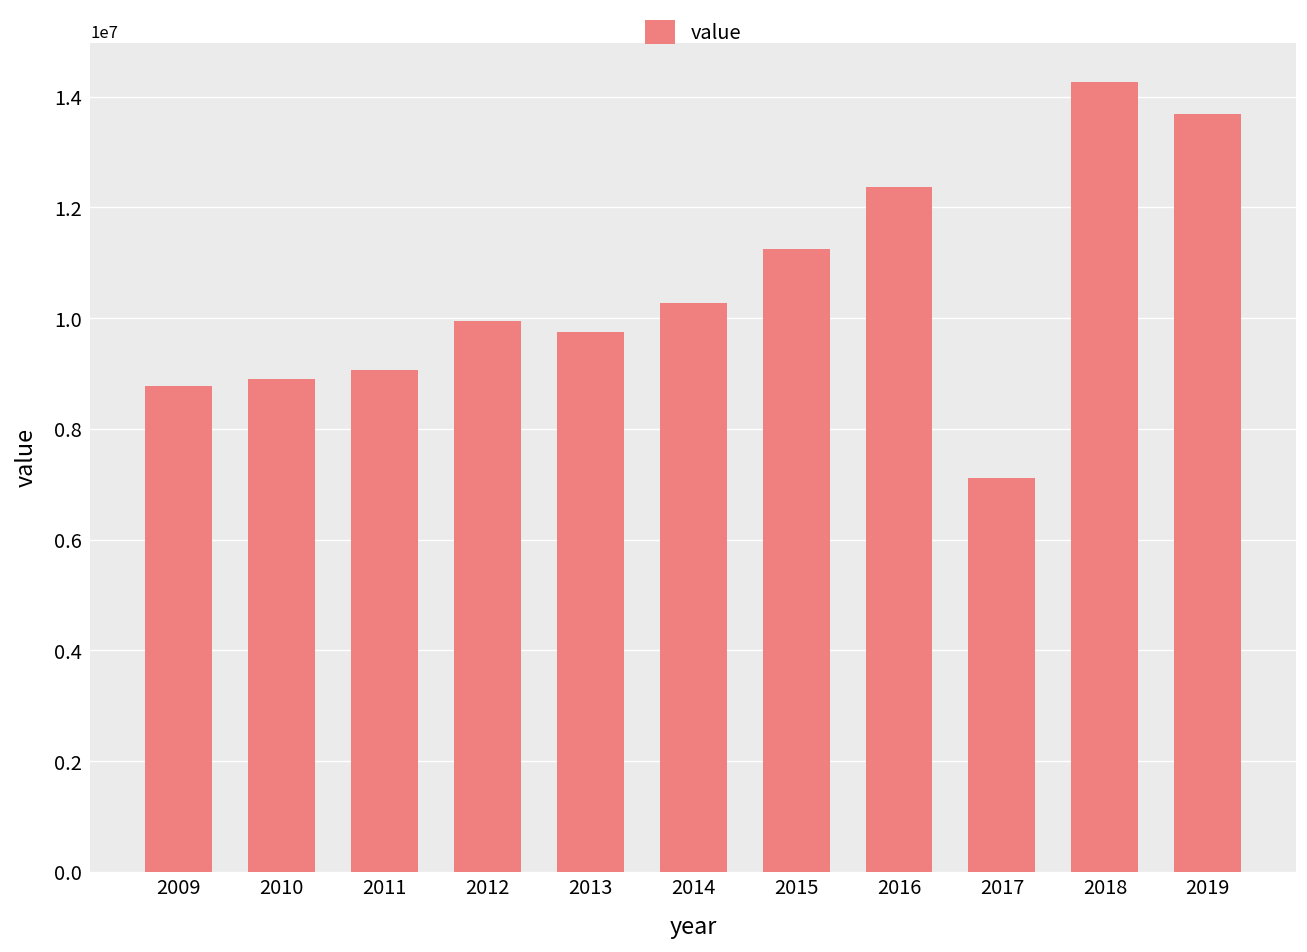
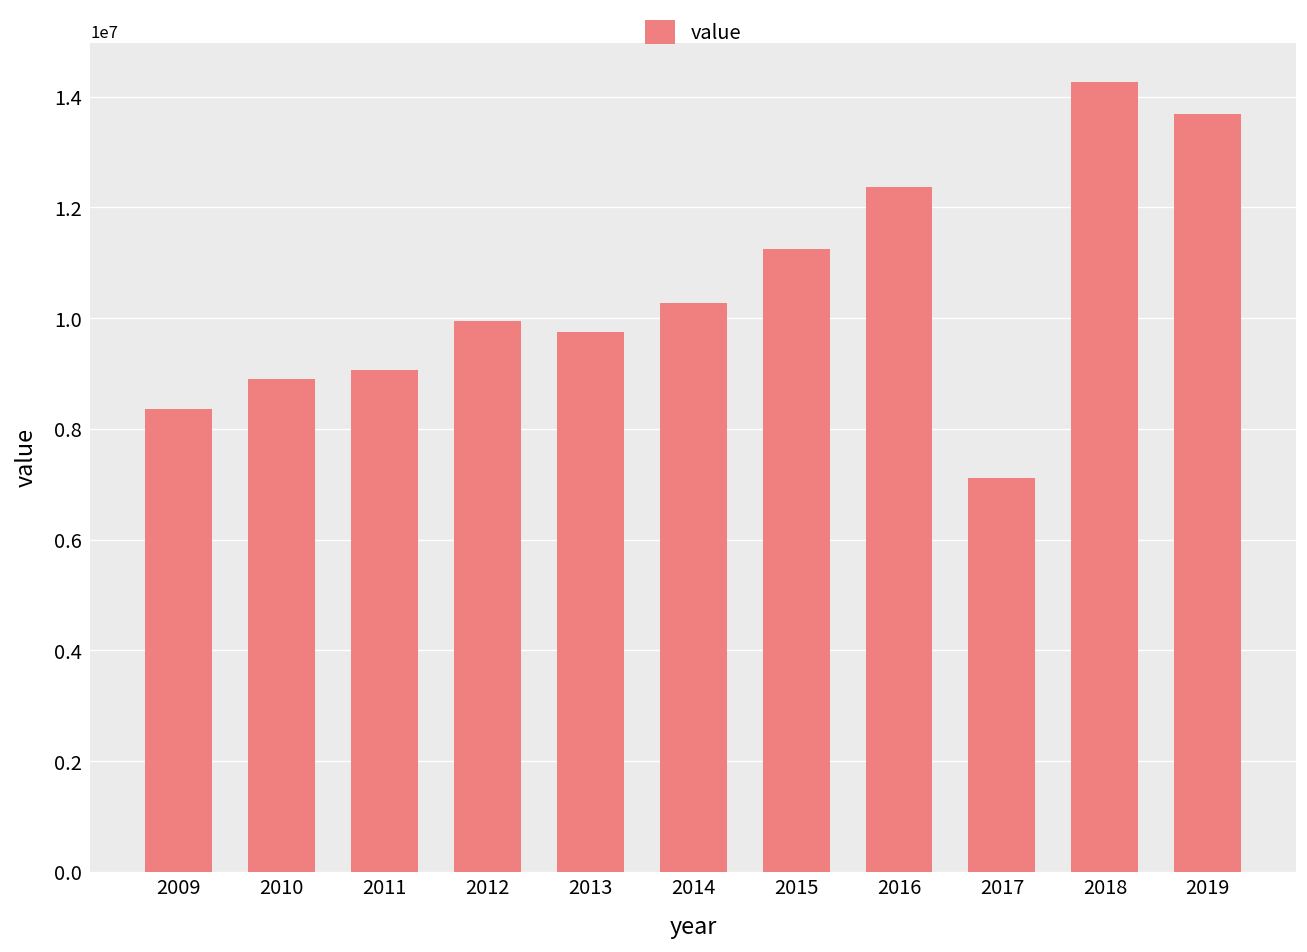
2009: 8800000 -> 8400000
